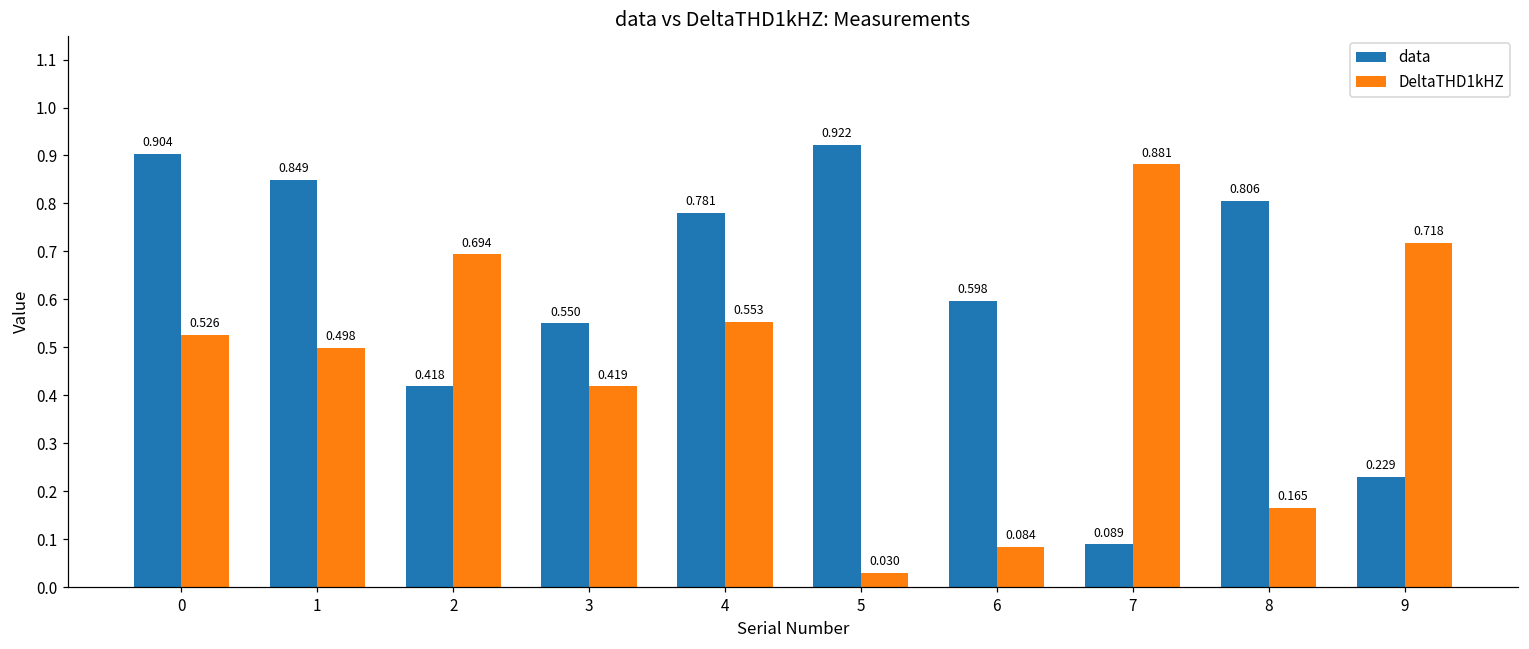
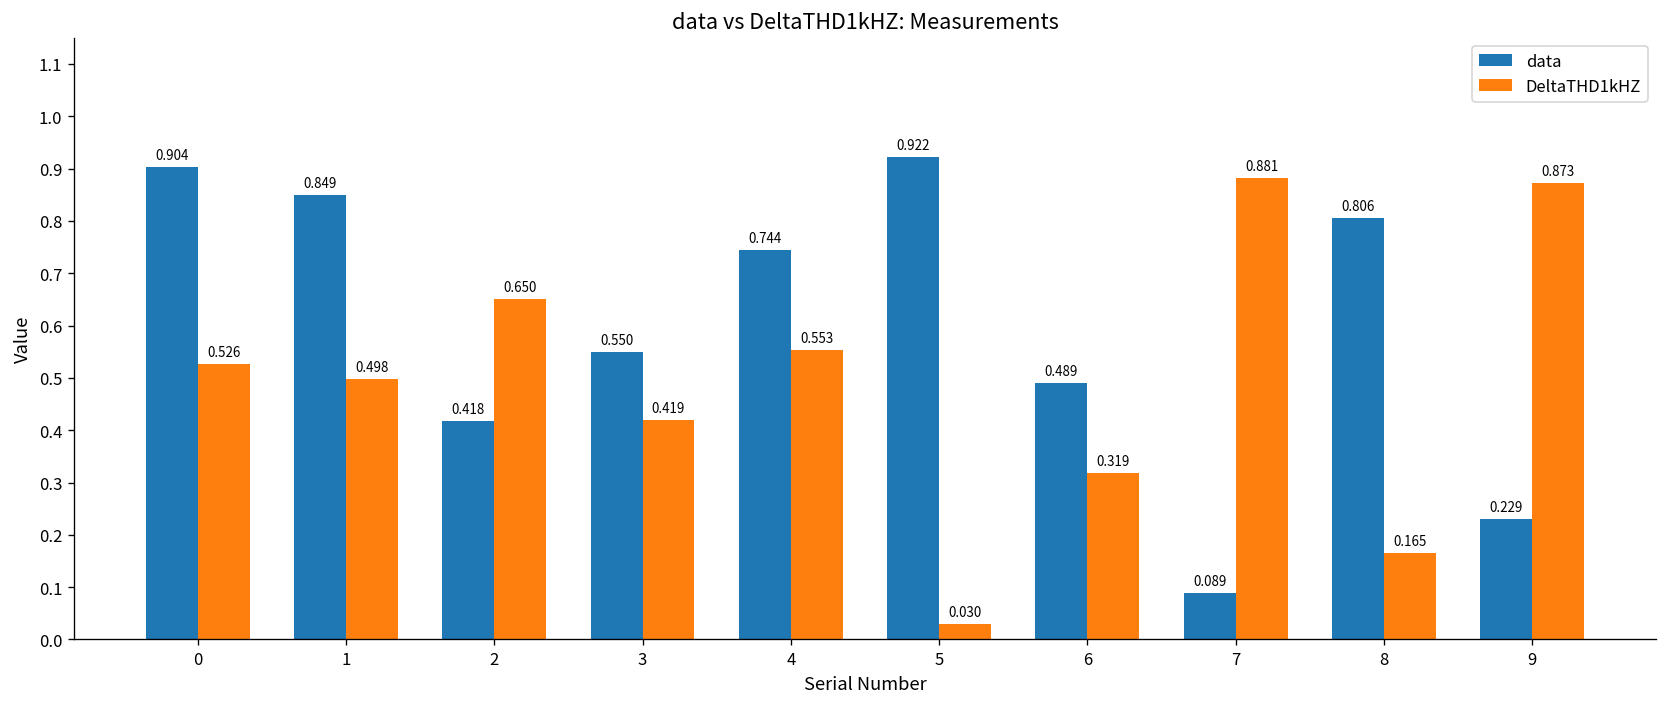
DeltaTHD1kHZ, 2: 0.694 -> 0.650
data, 4: 0.781 -> 0.744
data, 6: 0.598 -> 0.489
DeltaTHD1kHZ, 6: 0.084 -> 0.319
DeltaTHD1kHZ, 9: 0.718 -> 0.873
